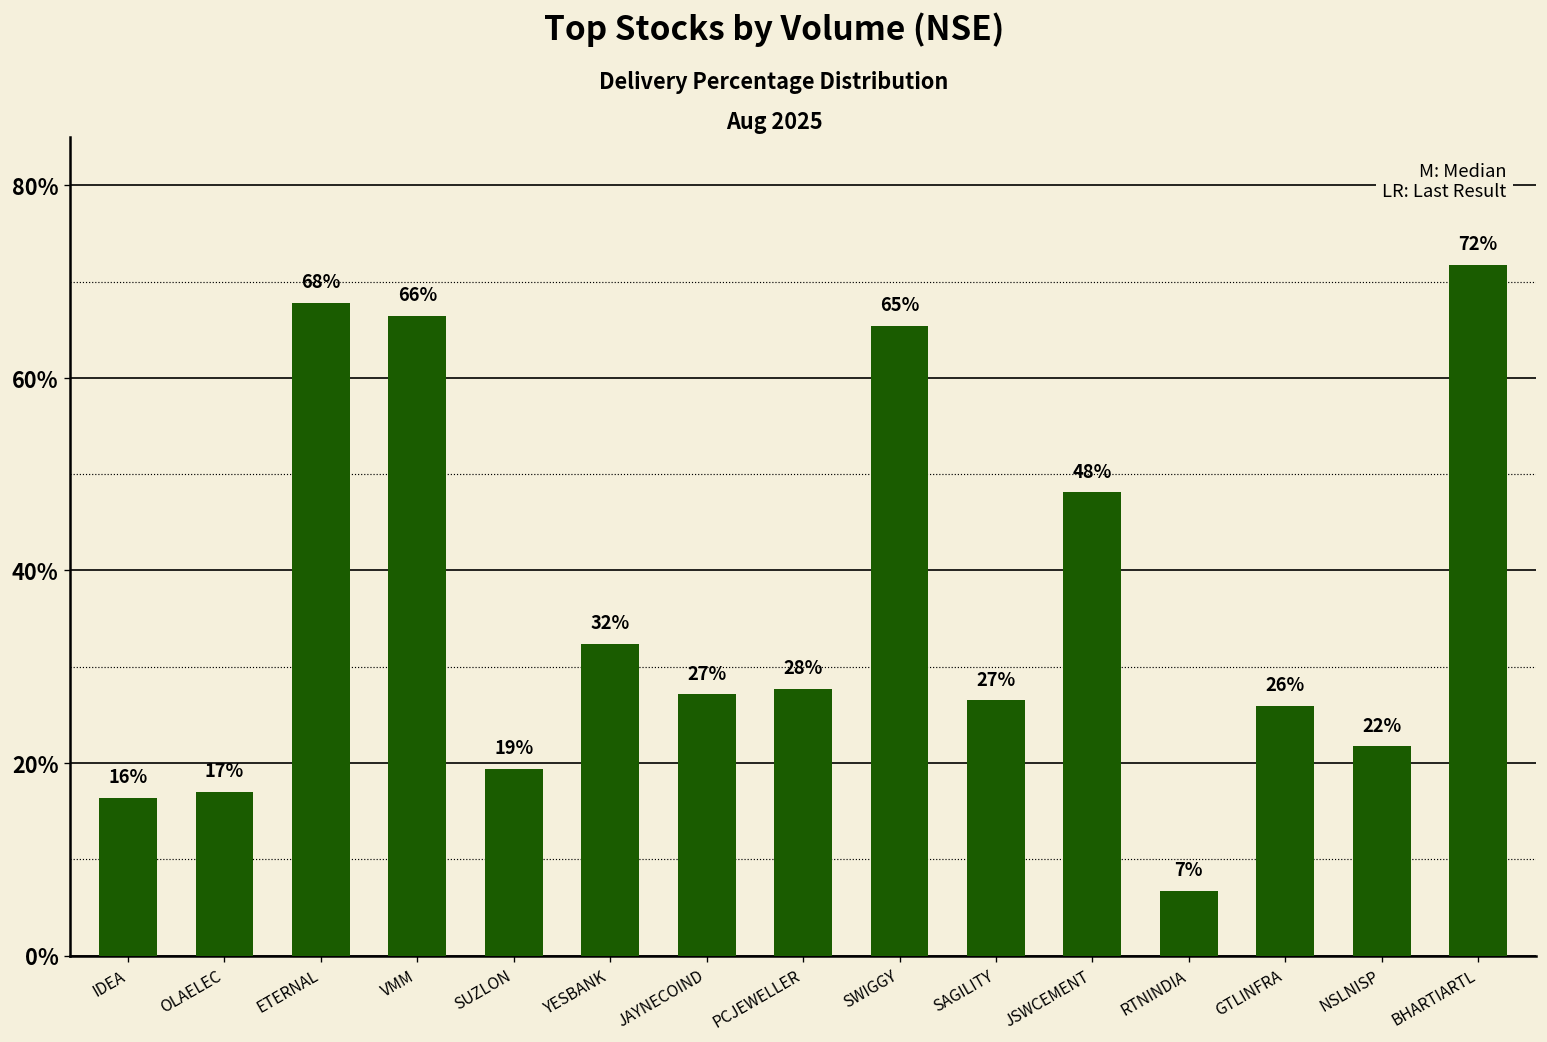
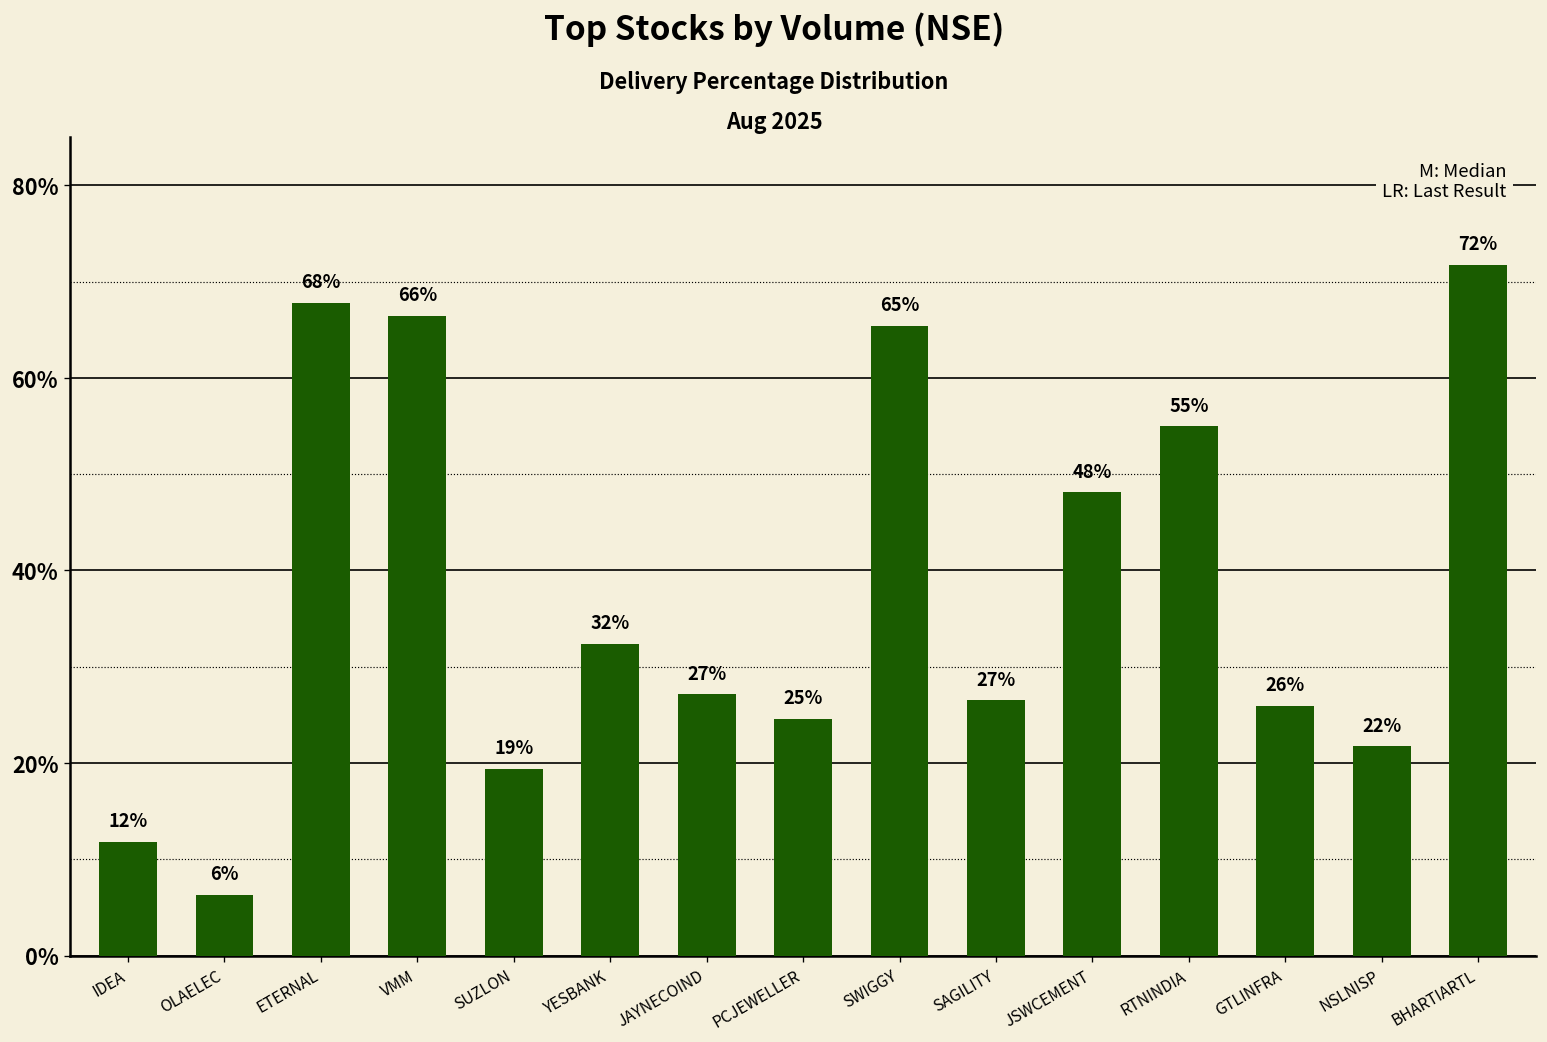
IDEA: 16% -> 12%
OLAELEC: 17% -> 6%
PCJEWELLER: 28% -> 25%
RTNINDIA: 7% -> 55%
